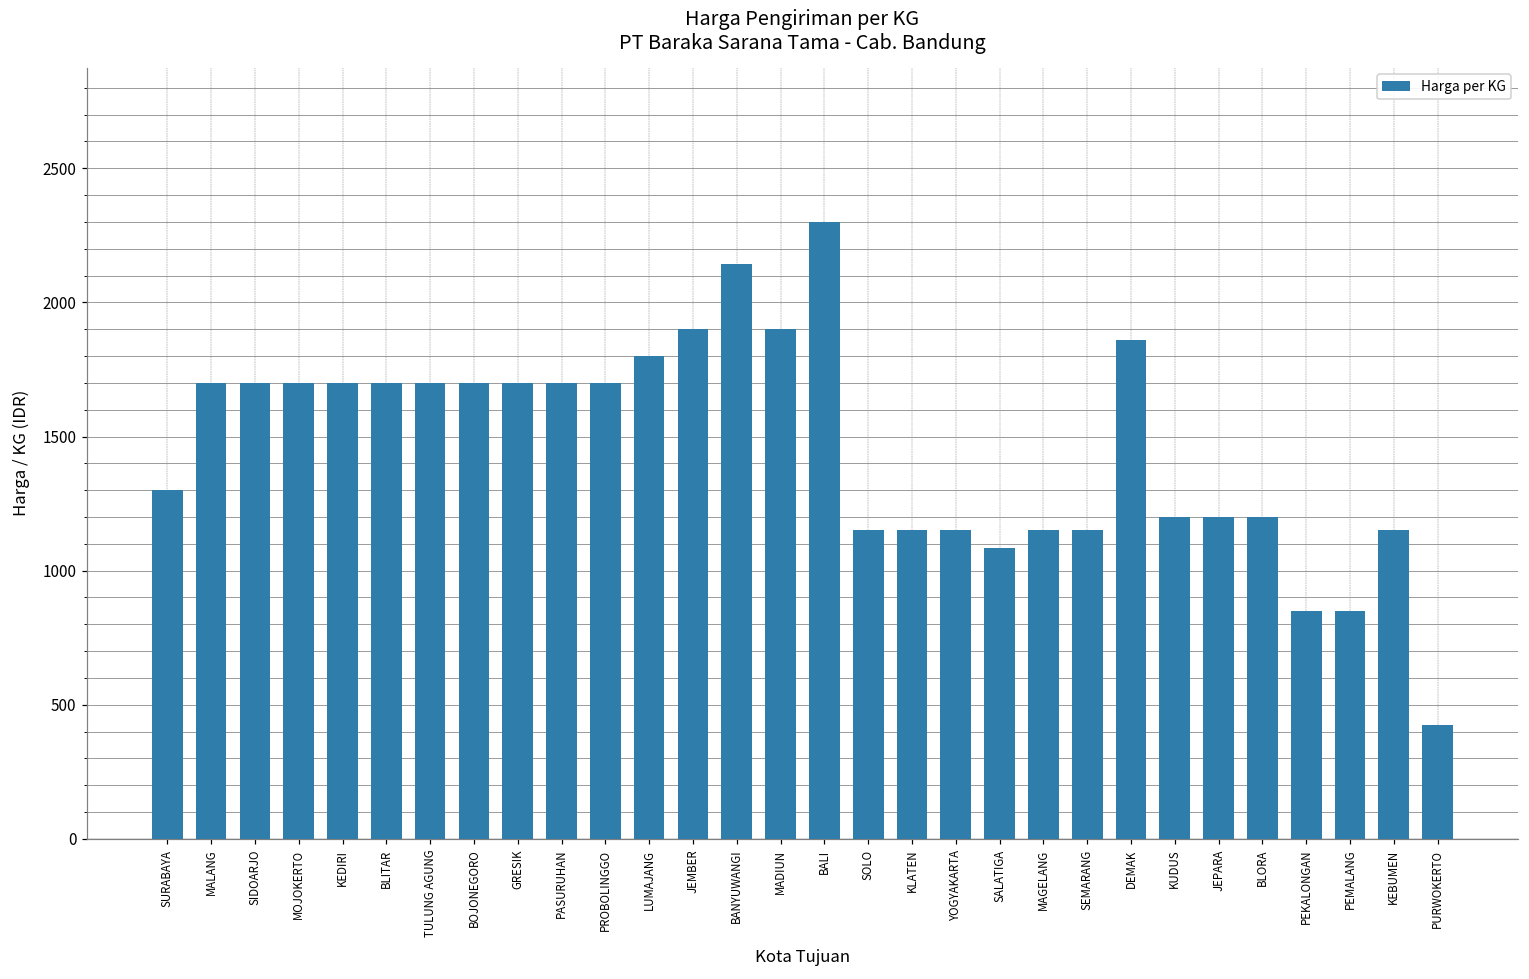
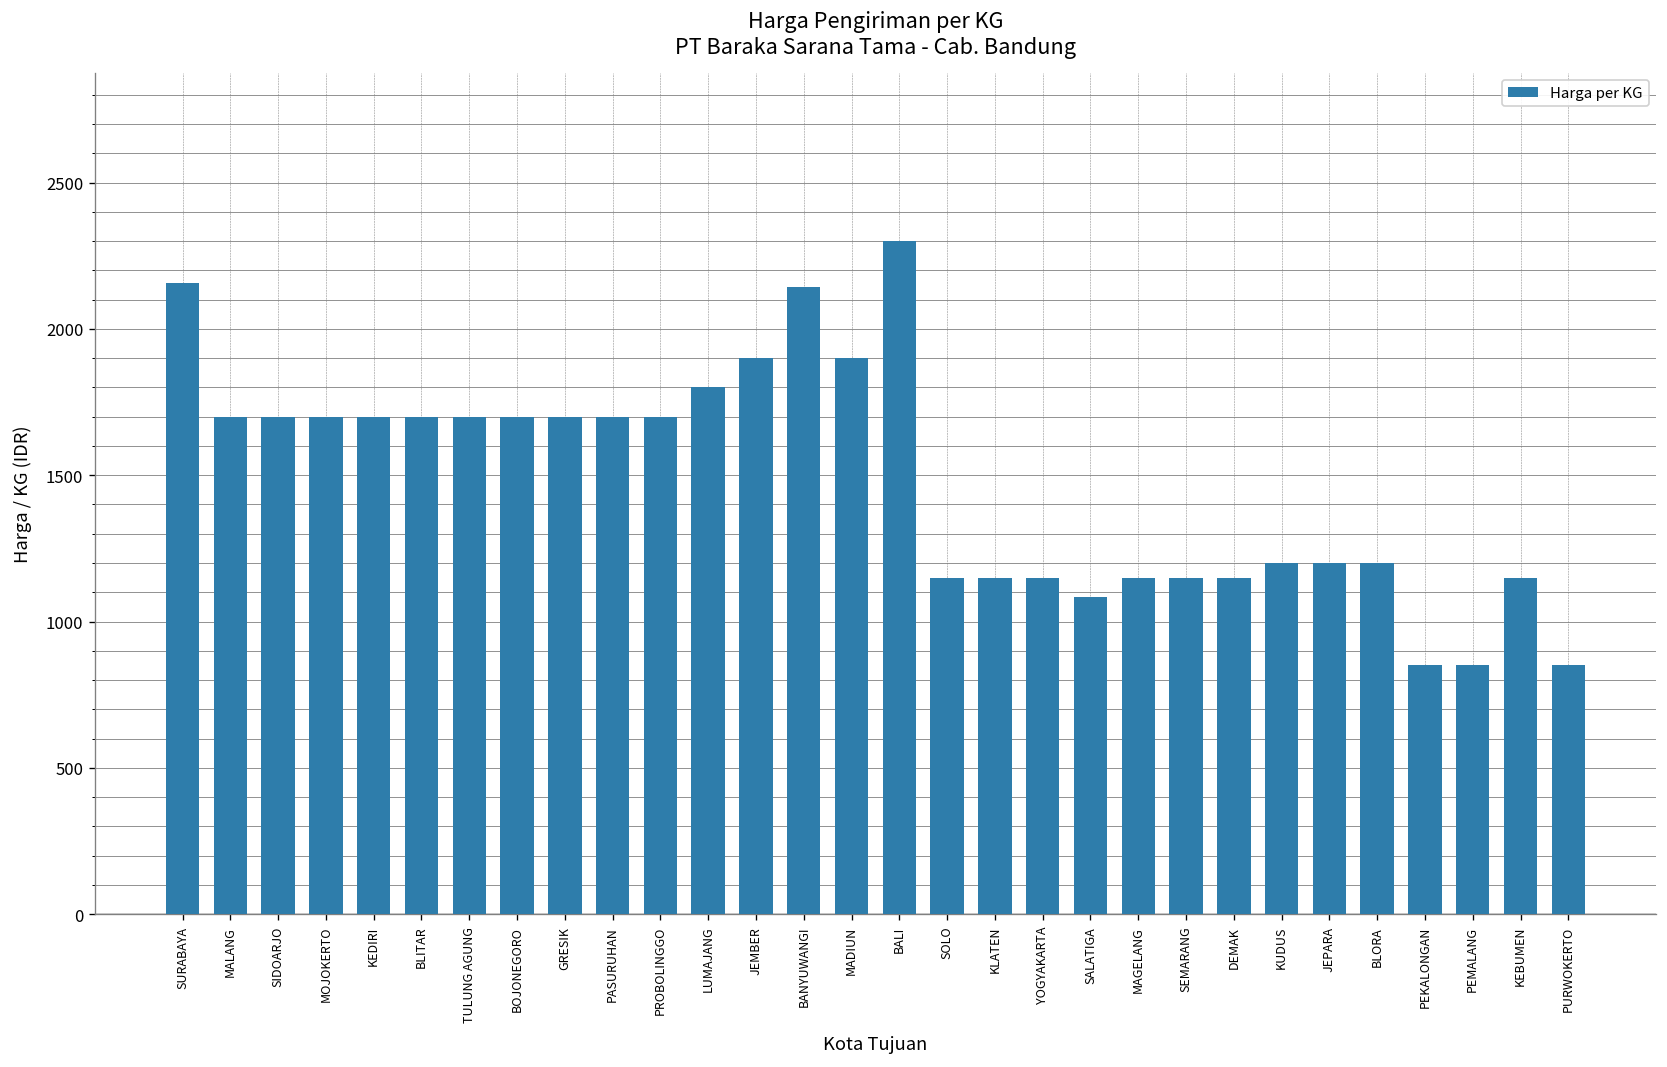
SURABAYA: 1300 -> 2160
DEMAK: 1860 -> 1150
PURWOKERTO: 420 -> 850
